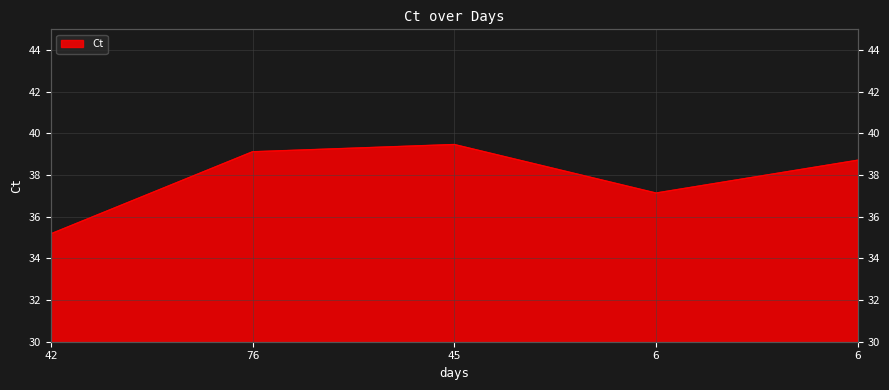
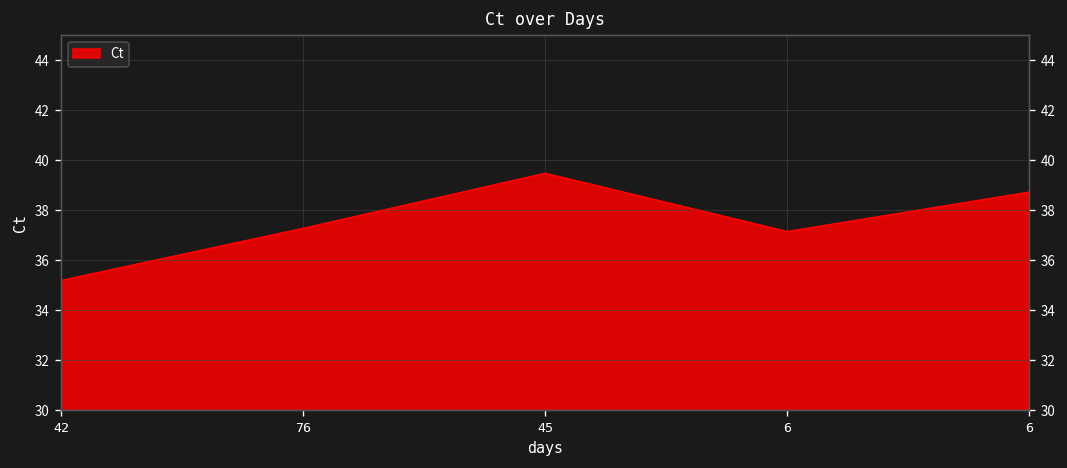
76: 39.1 -> 37.3
